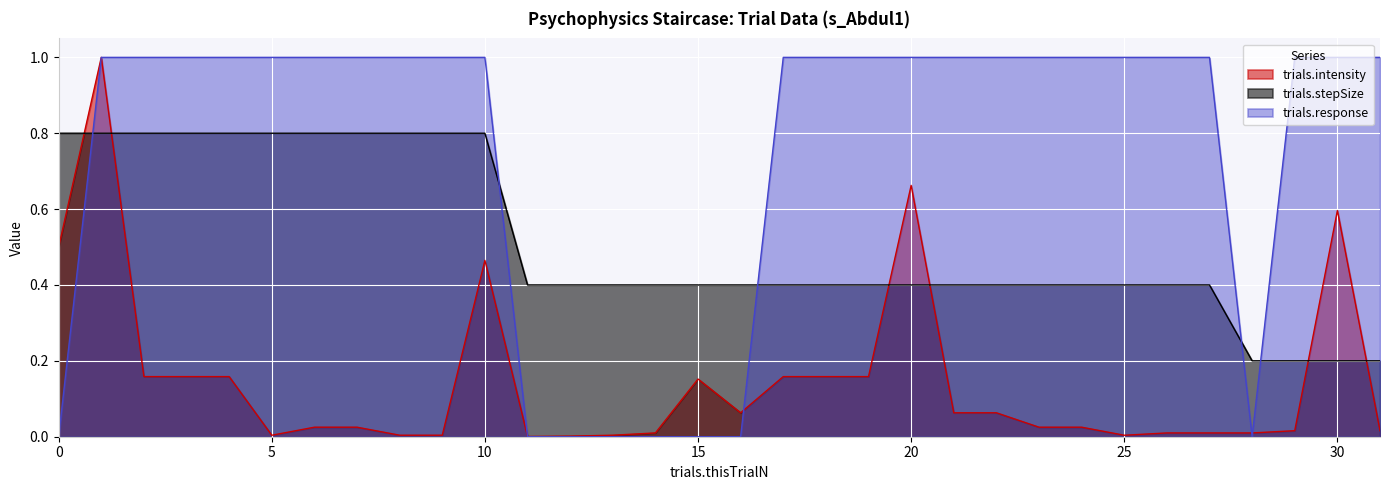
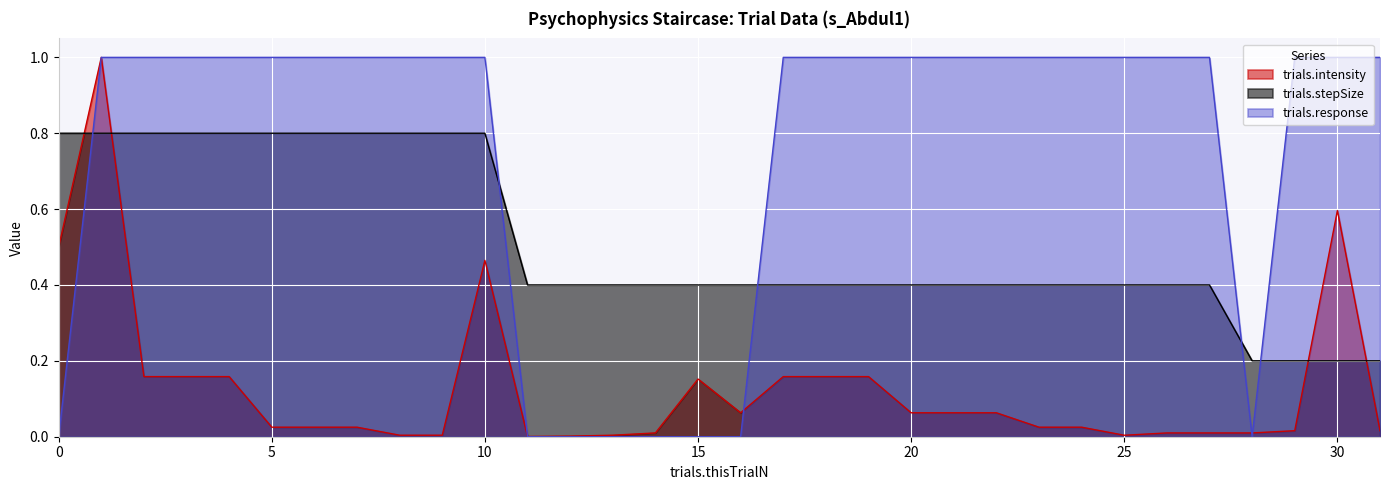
trials.intensity, 5: 0.00 -> 0.03
trials.intensity, 20: 0.66 -> 0.06
